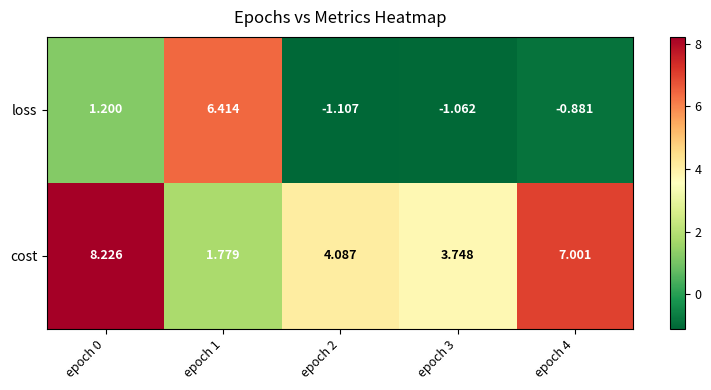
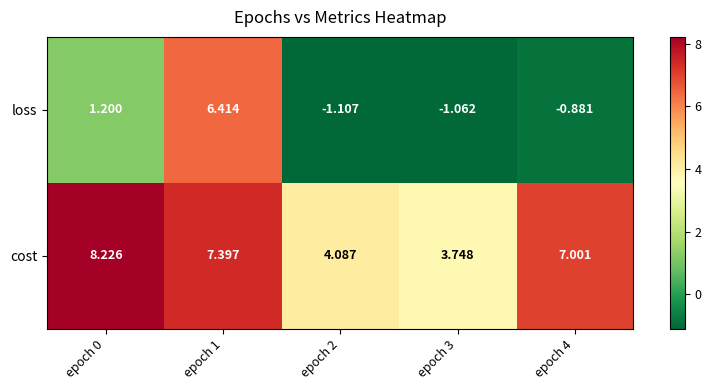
cost, epoch 1: 1.779 -> 7.397
